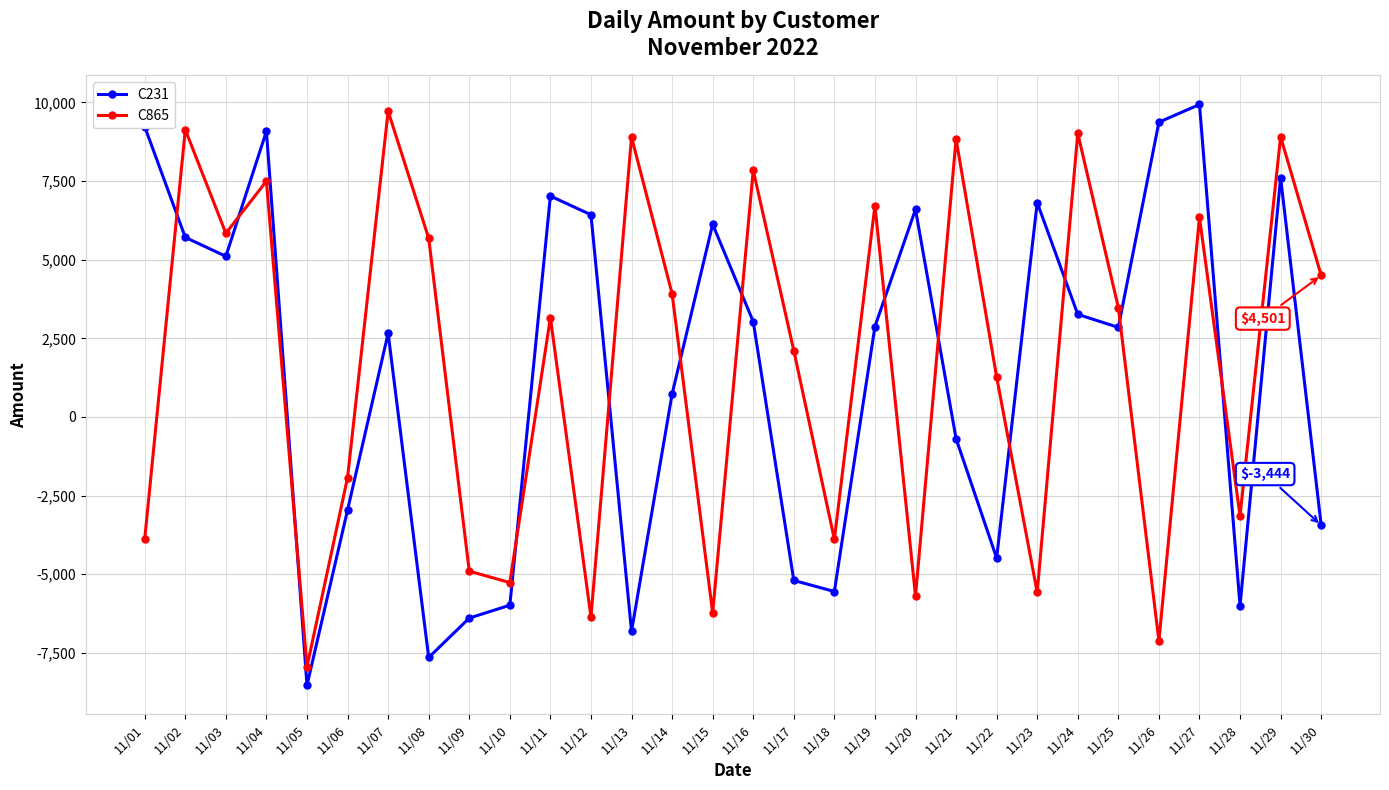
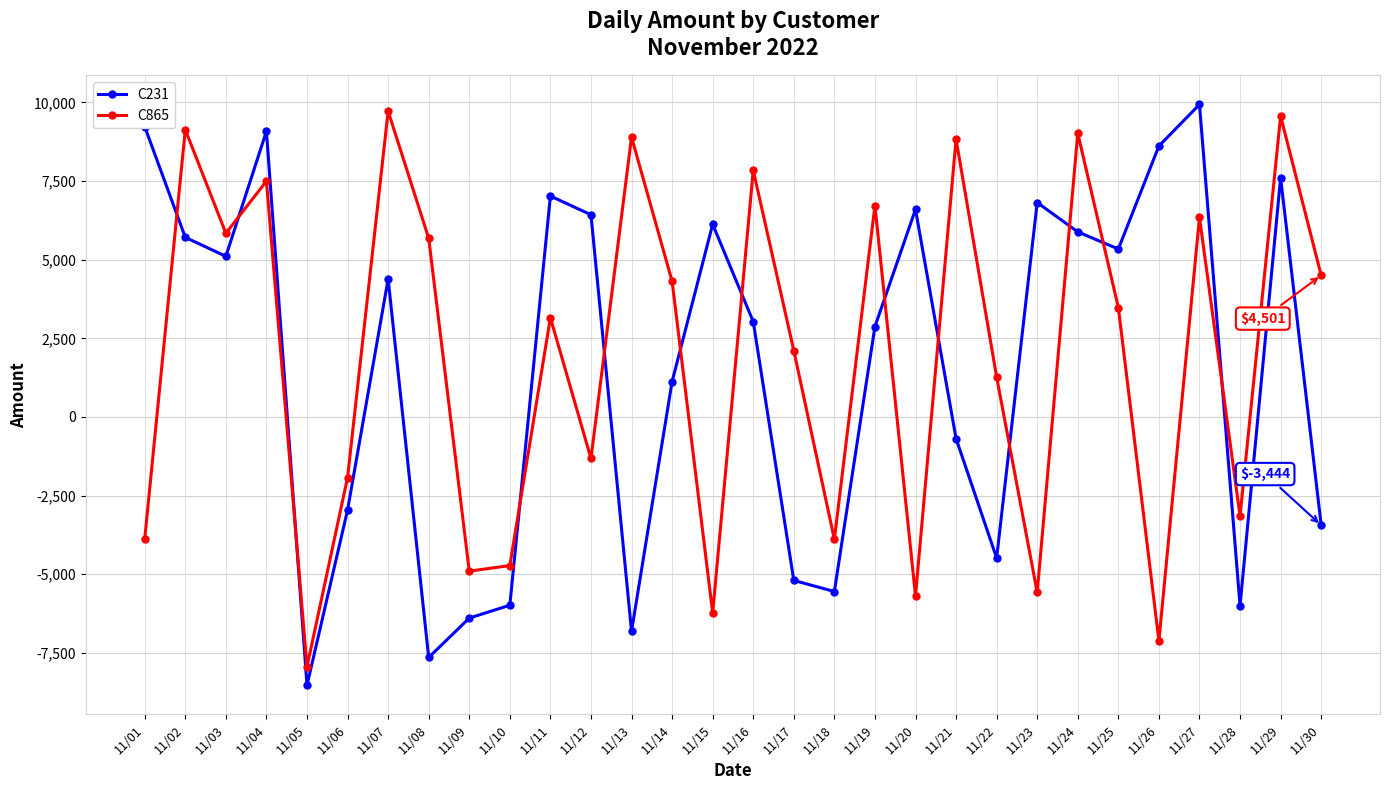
C231, 11/07: 2,700 -> 4,400
C865, 11/10: -5,300 -> -4,700
C865, 11/12: -6,400 -> -1,300
C231, 11/14: 700 -> 1,100
C865, 11/14: 3,900 -> 4,300
C231, 11/24: 3,300 -> 5,900
C231, 11/25: 2,800 -> 5,300
C231, 11/26: 9,400 -> 8,600
C865, 11/29: 8,900 -> 9,600
